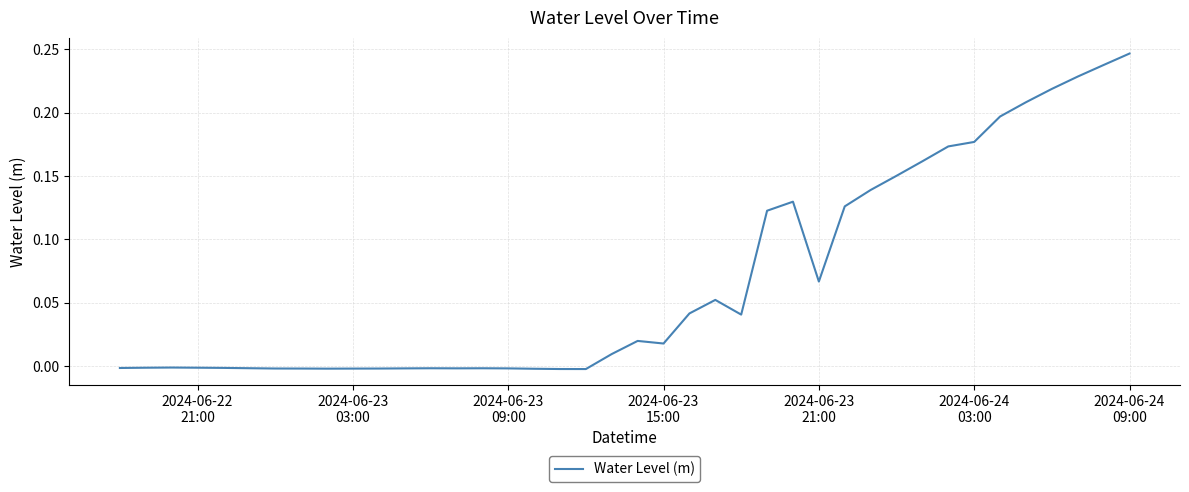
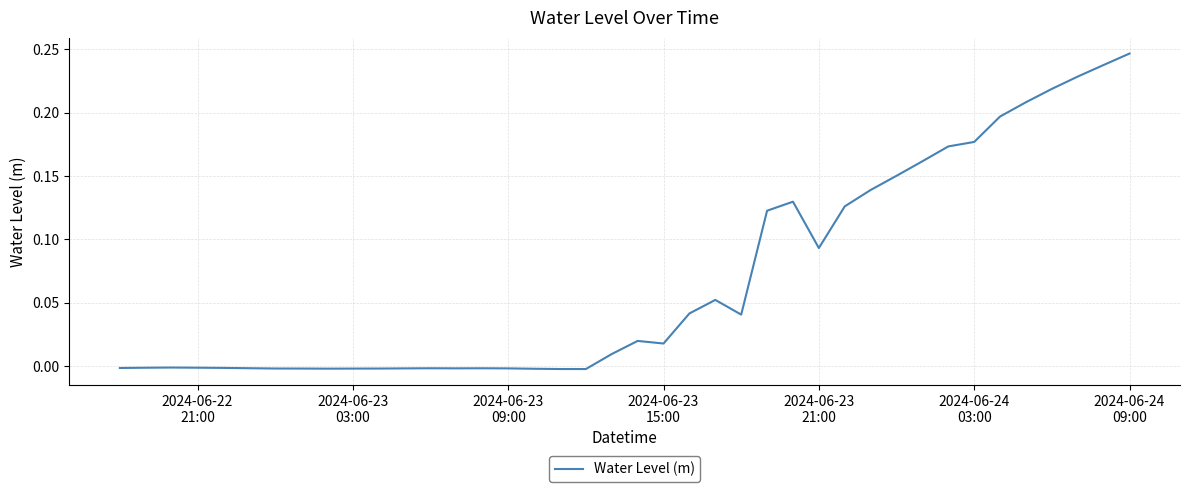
2024-06-23 21:00: 0.067 -> 0.093
